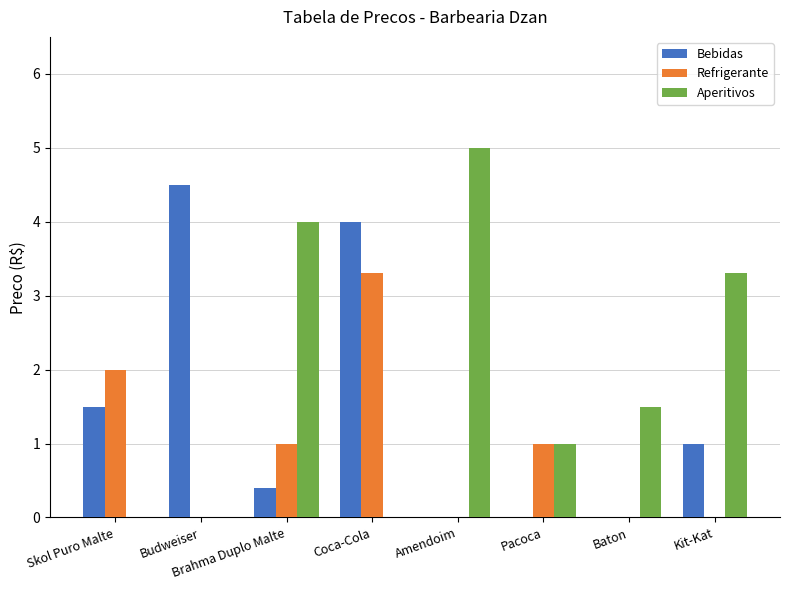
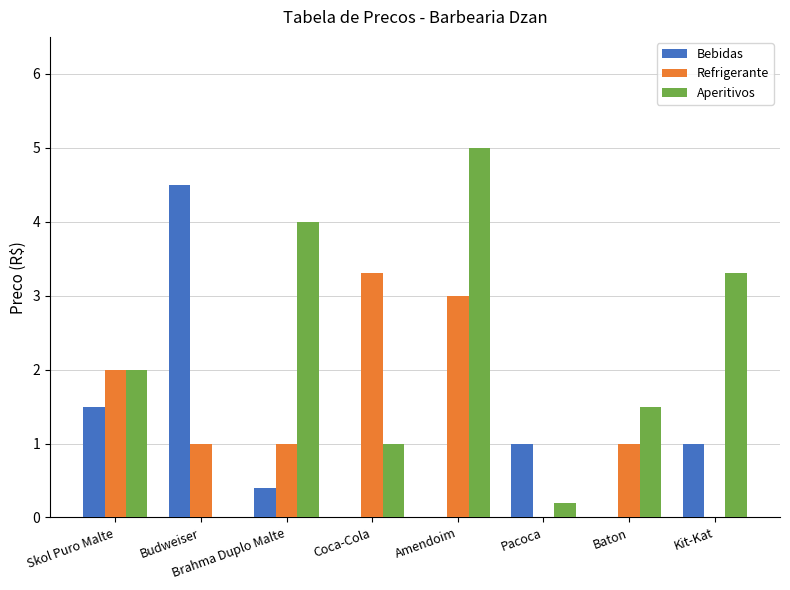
Aperitivos, Skol Puro Malte: 0 -> 2
Refrigerante, Budweiser: 0 -> 1
Bebidas, Coca-Cola: 4 -> 0
Aperitivos, Coca-Cola: 0 -> 1
Refrigerante, Amendoim: 0 -> 3
Bebidas, Pacoca: 0 -> 1
Refrigerante, Pacoca: 1 -> 0
Aperitivos, Pacoca: 1.0 -> 0.2
Refrigerante, Baton: 0 -> 1
